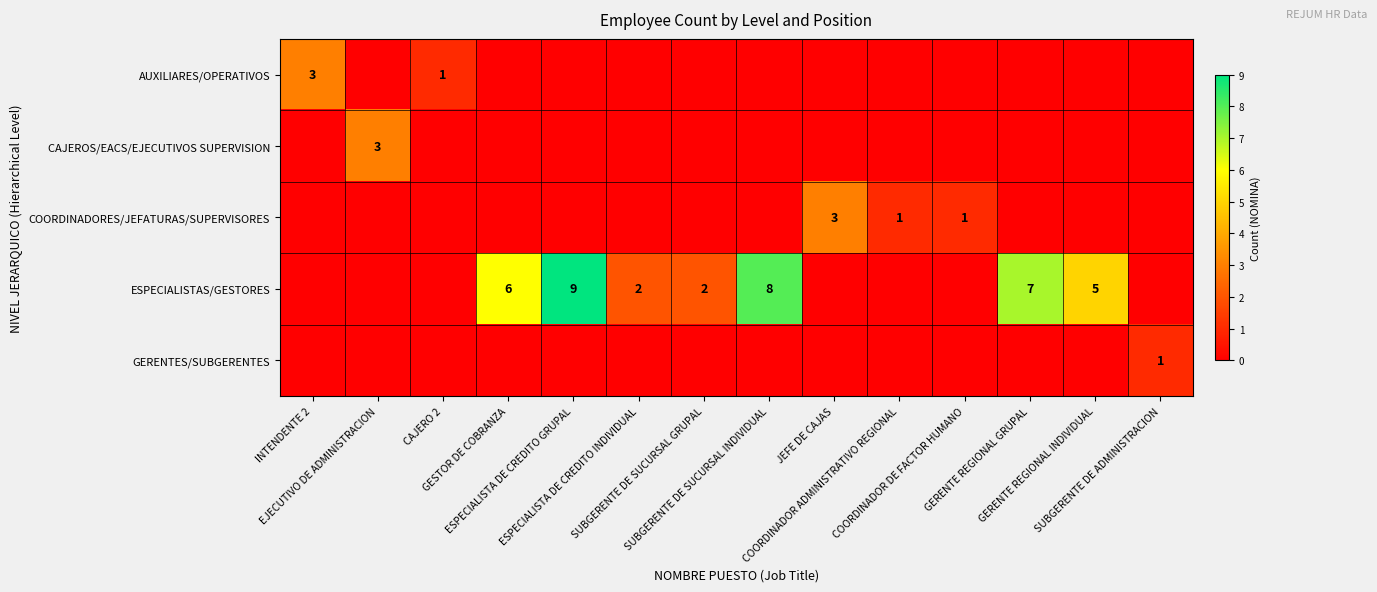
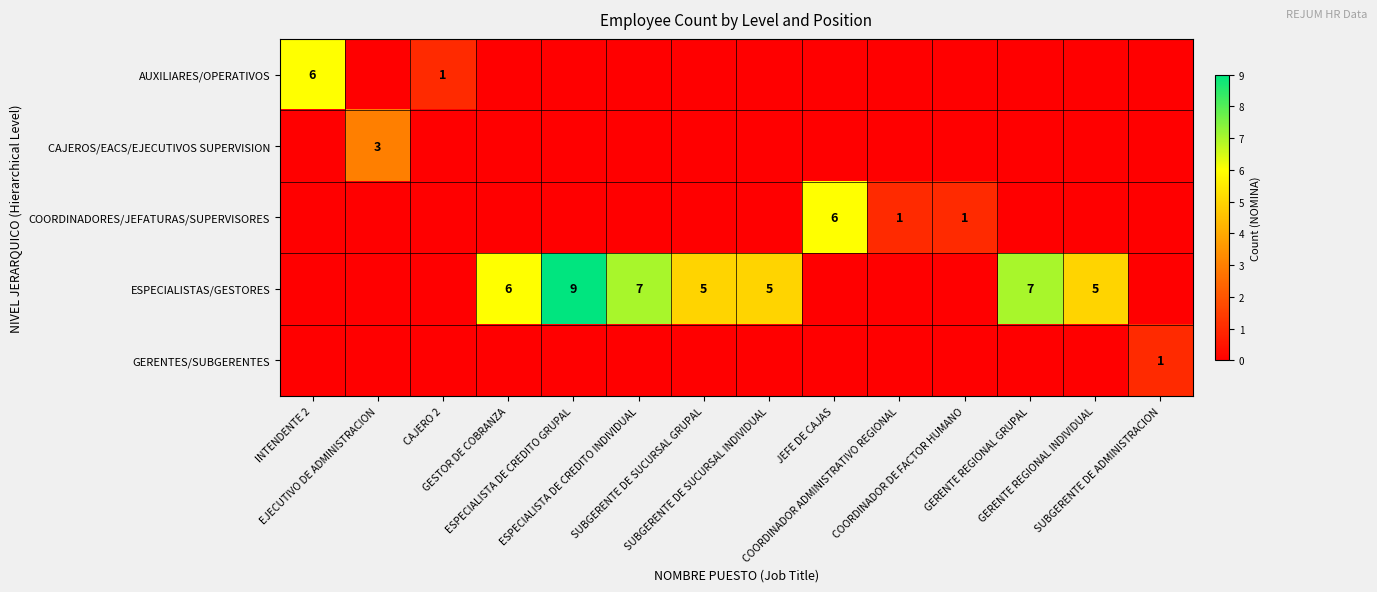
AUXILIARES/OPERATIVOS, INTENDENTE 2: 3 -> 6
COORDINADORES/JEFATURAS/SUPERVISORES, JEFE DE CAJAS: 3 -> 6
ESPECIALISTAS/GESTORES, ESPECIALISTA DE CREDITO INDIVIDUAL: 2 -> 7
ESPECIALISTAS/GESTORES, SUBGERENTE DE SUCURSAL GRUPAL: 2 -> 5
ESPECIALISTAS/GESTORES, SUBGERENTE DE SUCURSAL INDIVIDUAL: 8 -> 5
